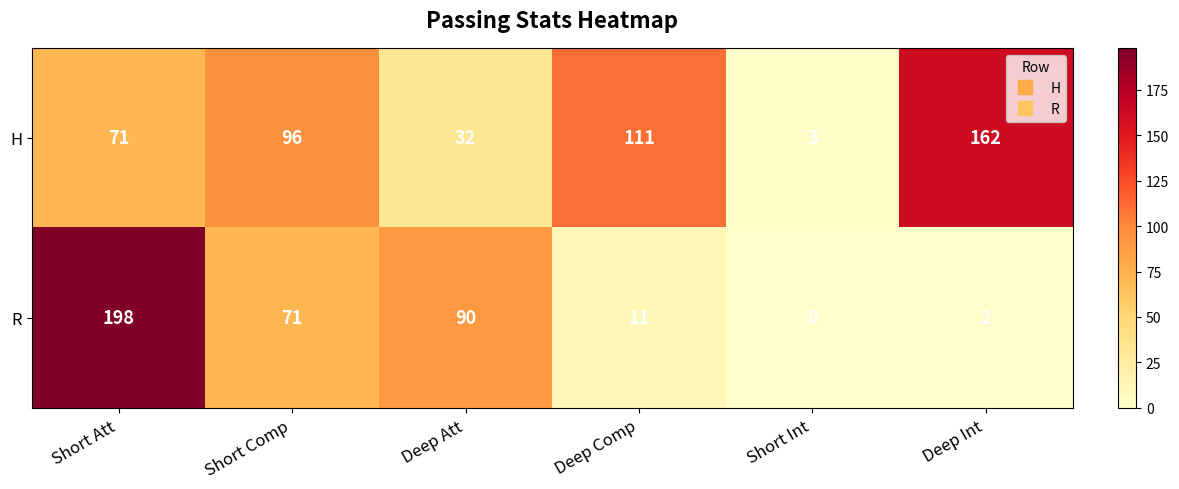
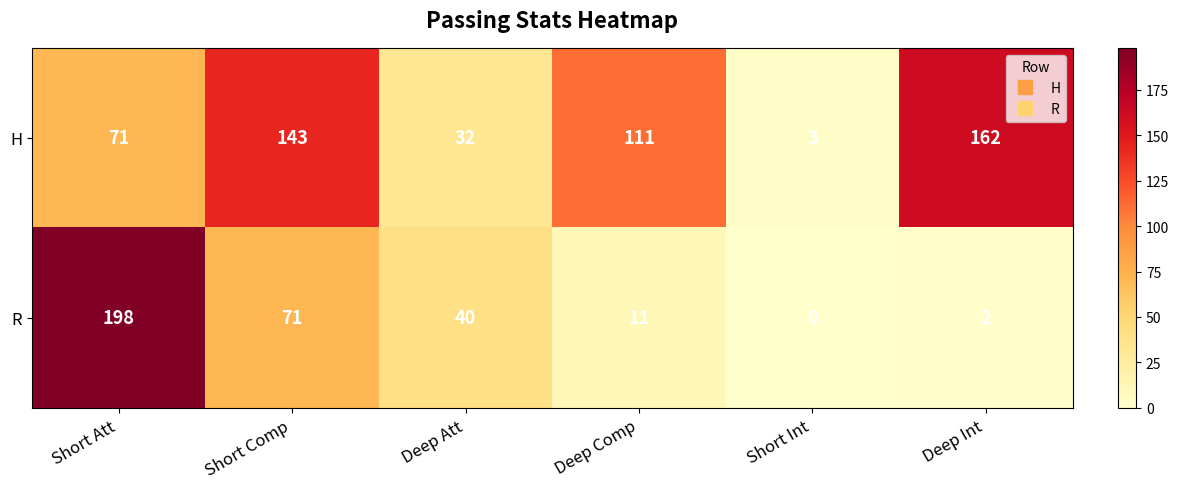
H, Short Comp: 96 -> 143
R, Deep Att: 90 -> 40
